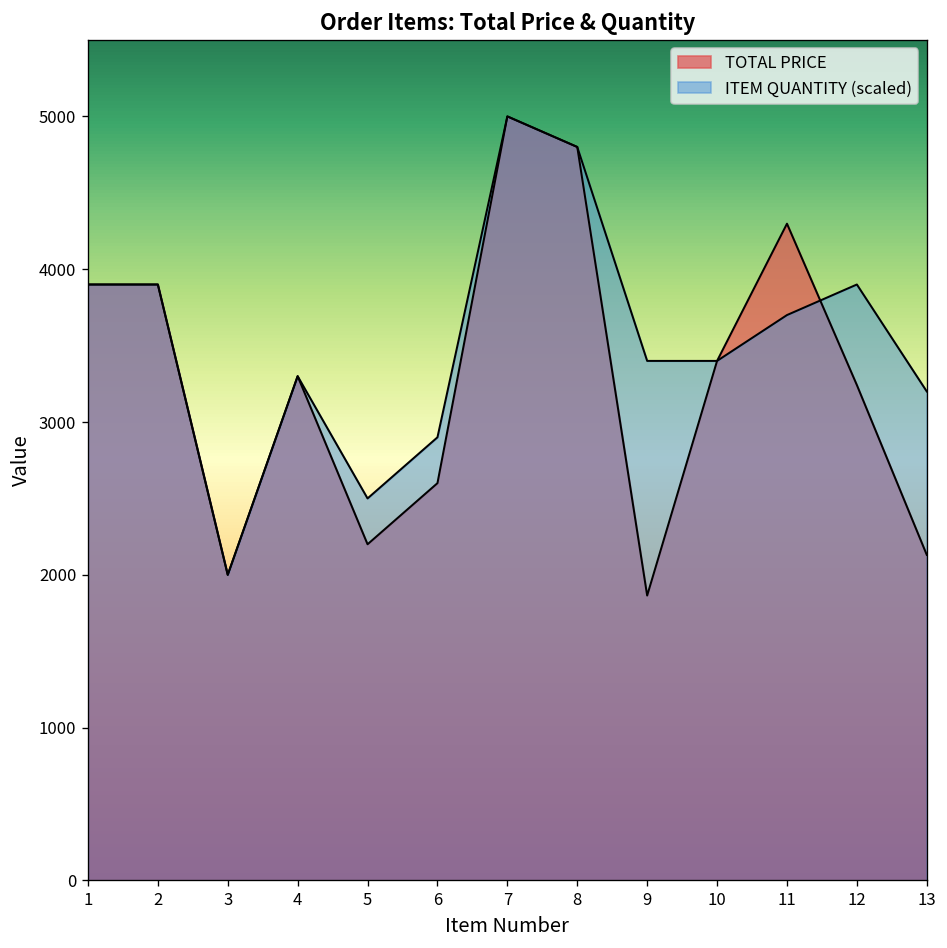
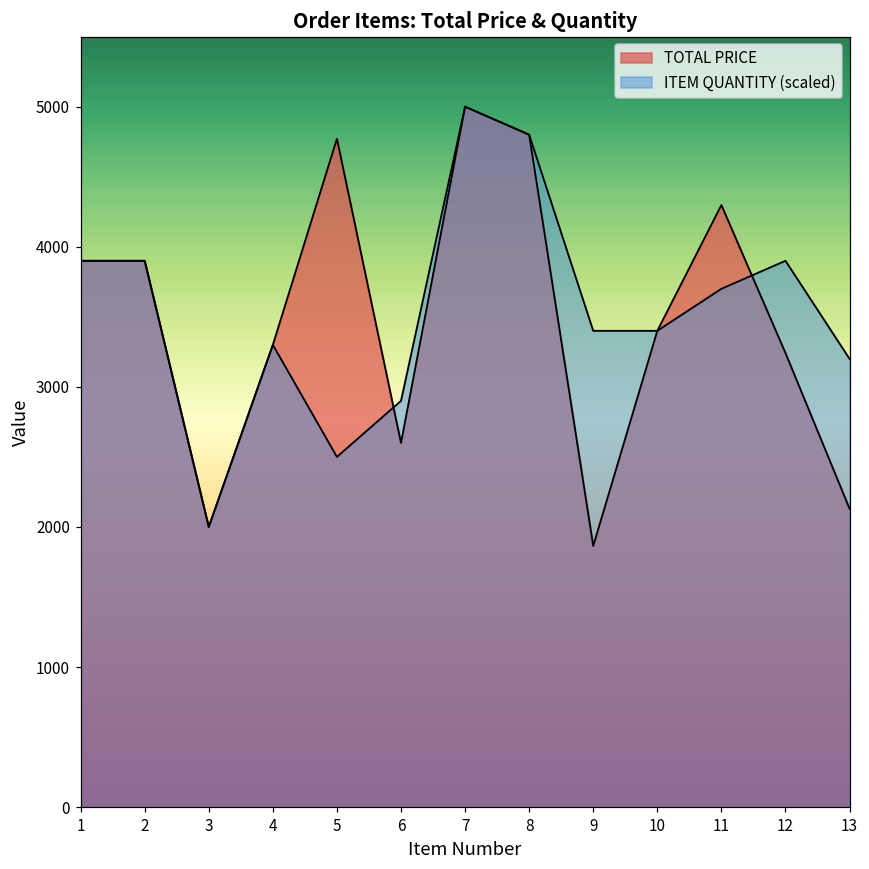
TOTAL PRICE, 5: 2200 -> 4770
